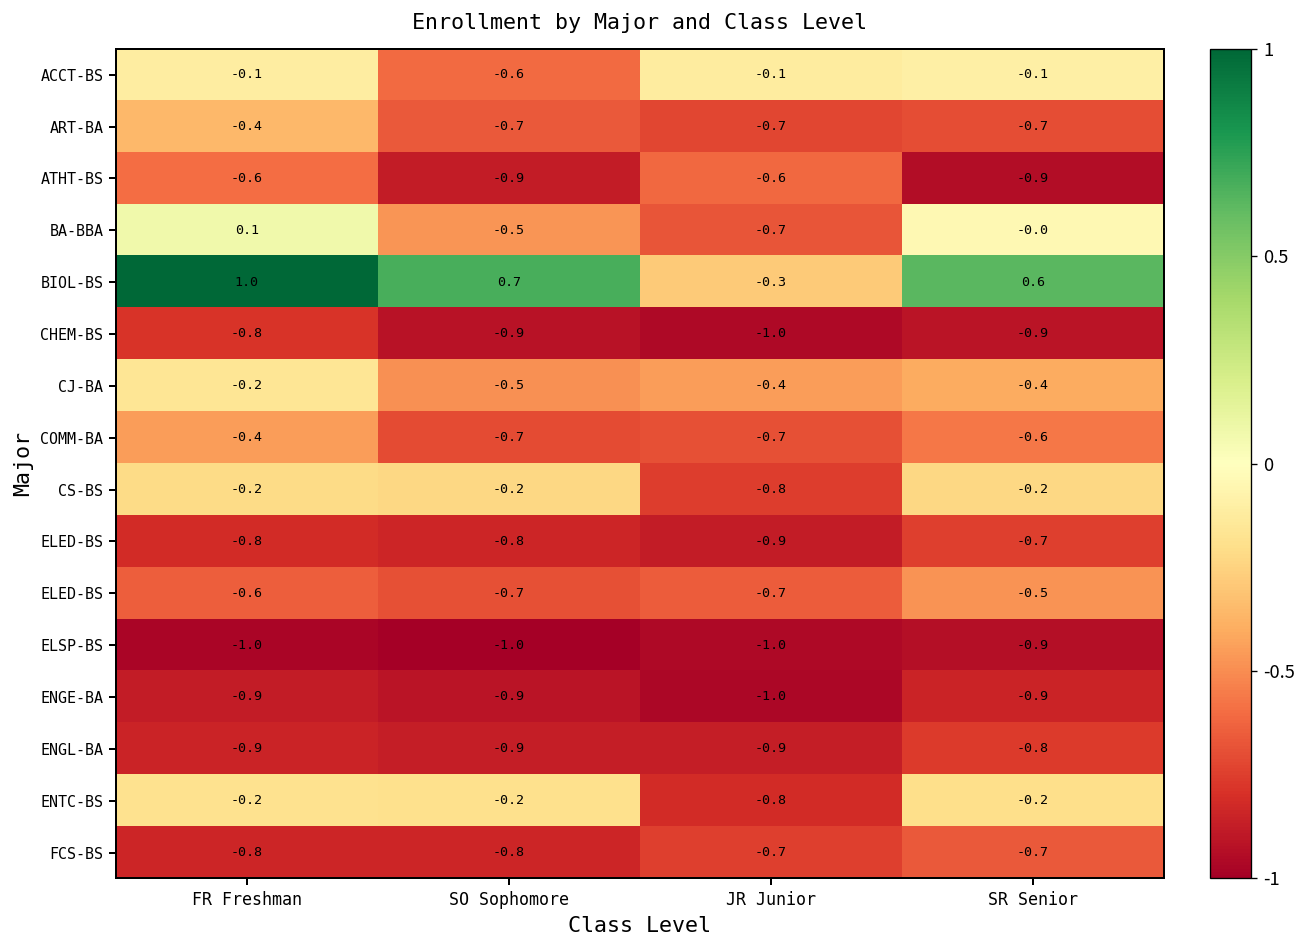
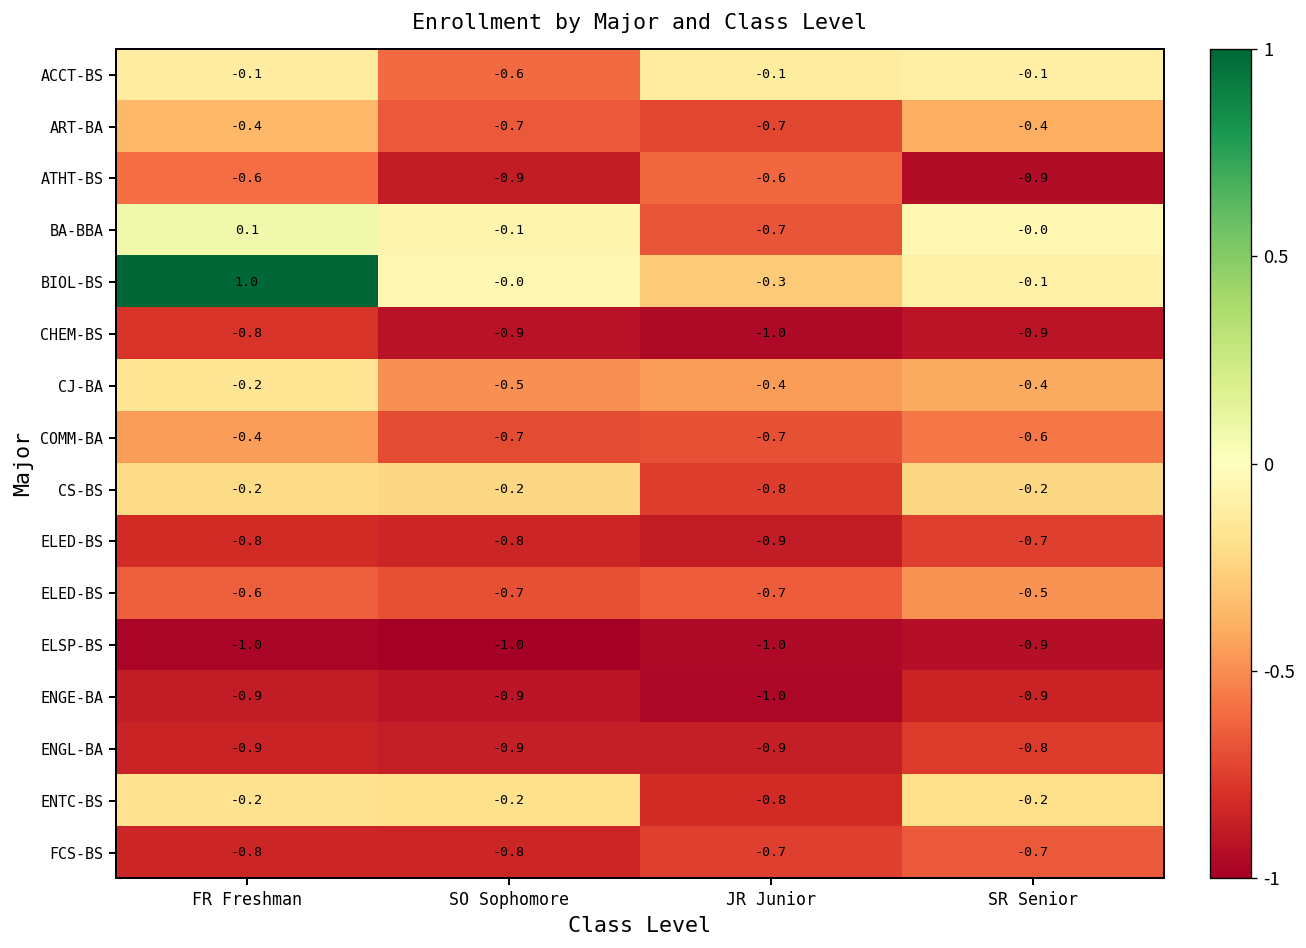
ART-BA, SR Senior: -0.7 -> -0.4
BA-BBA, SO Sophomore: -0.5 -> -0.1
BIOL-BS, SO Sophomore: 0.7 -> -0.0
BIOL-BS, SR Senior: 0.6 -> -0.1
